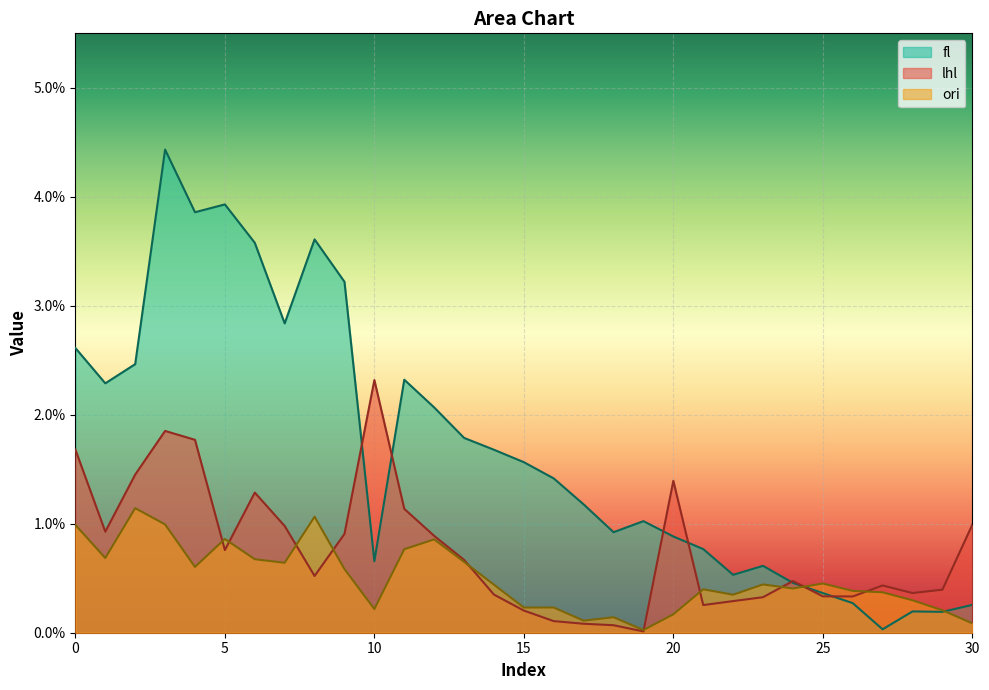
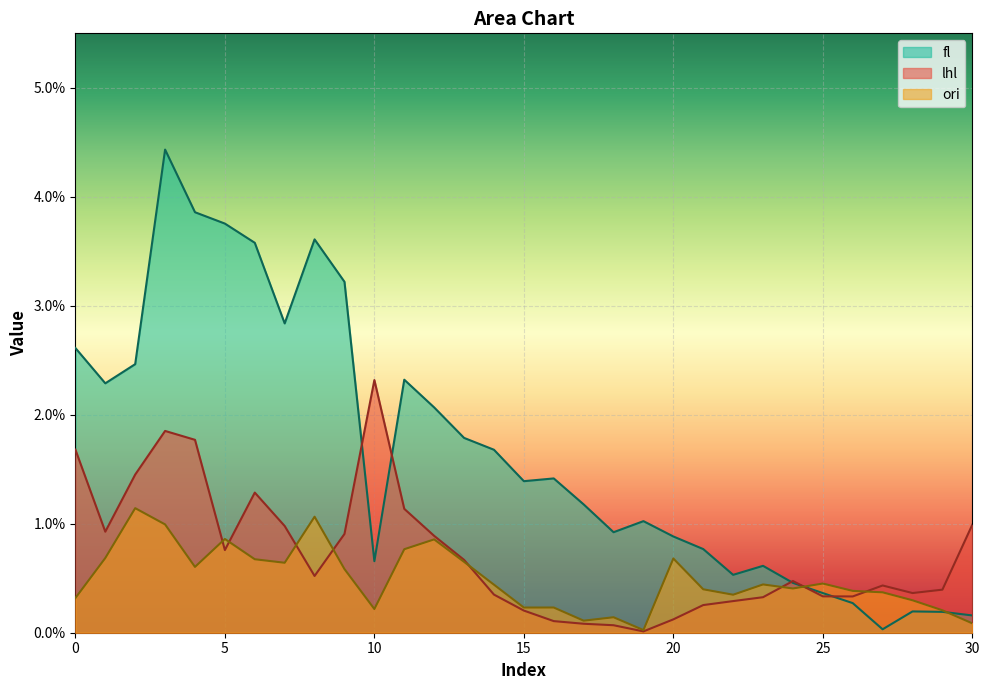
ori, 0: 0.99% -> 0.32%
fl, 5: 3.93% -> 3.75%
fl, 15: 1.56% -> 1.39%
lhl, 20: 1.39% -> 0.12%
ori, 20: 0.17% -> 0.68%
fl, 30: 0.26% -> 0.16%
